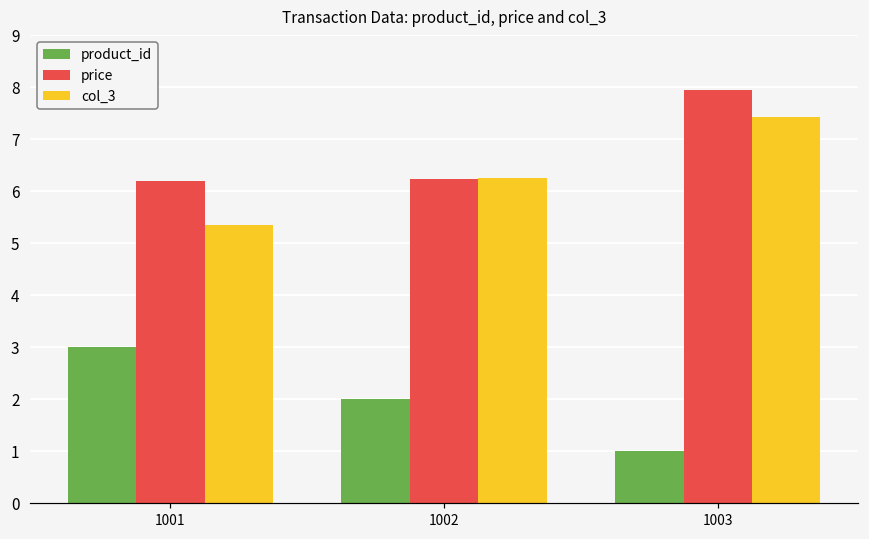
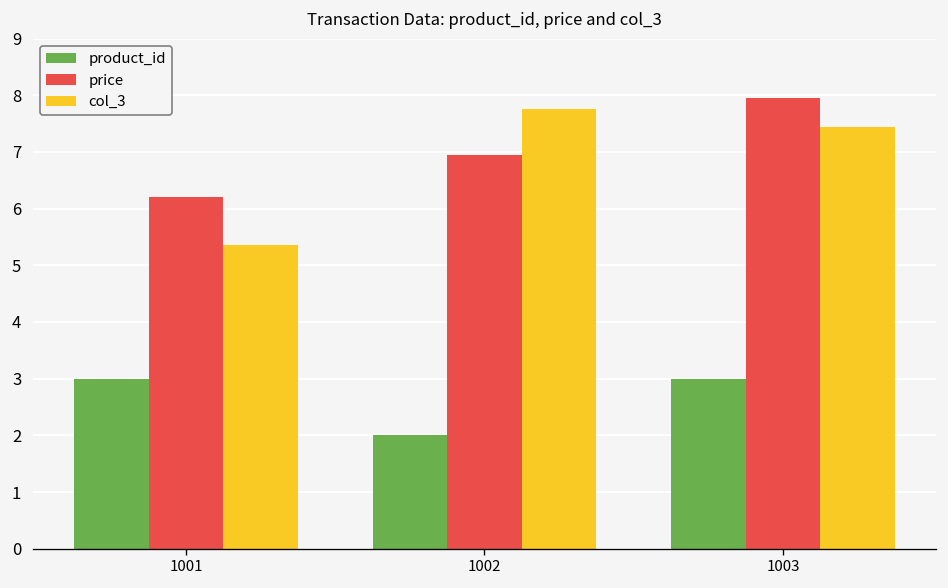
price, 1002: 6.2 -> 7.0
col_3, 1002: 6.3 -> 7.8
product_id, 1003: 1 -> 3
